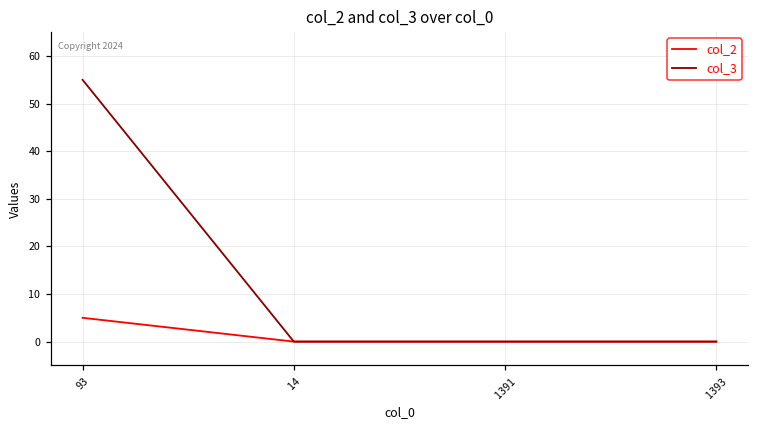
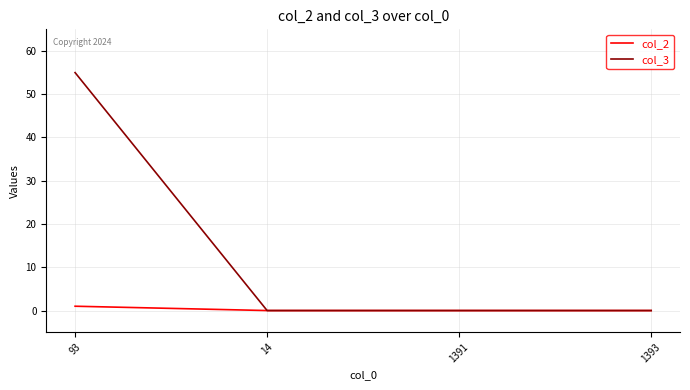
col_2, 93: 5 -> 1
